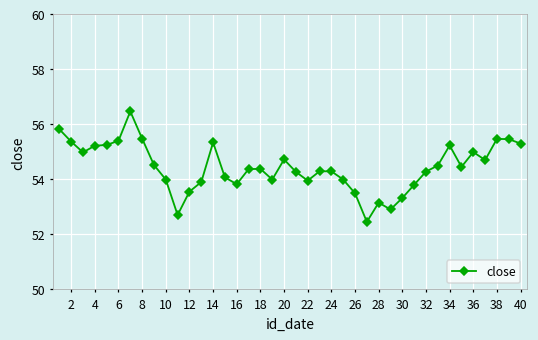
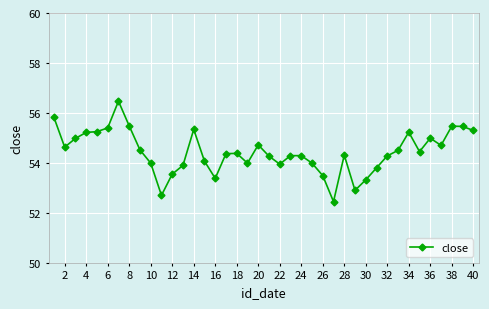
2: 55.4 -> 54.6
16: 53.8 -> 53.4
28: 53.2 -> 54.3
